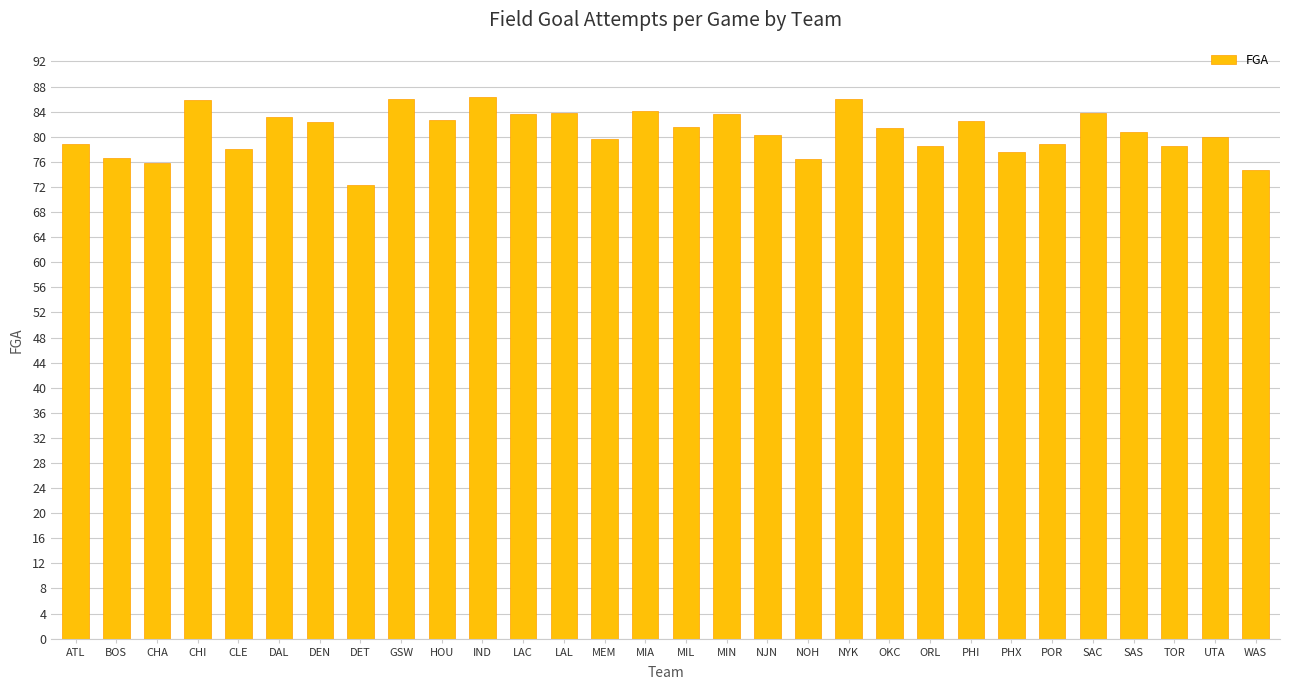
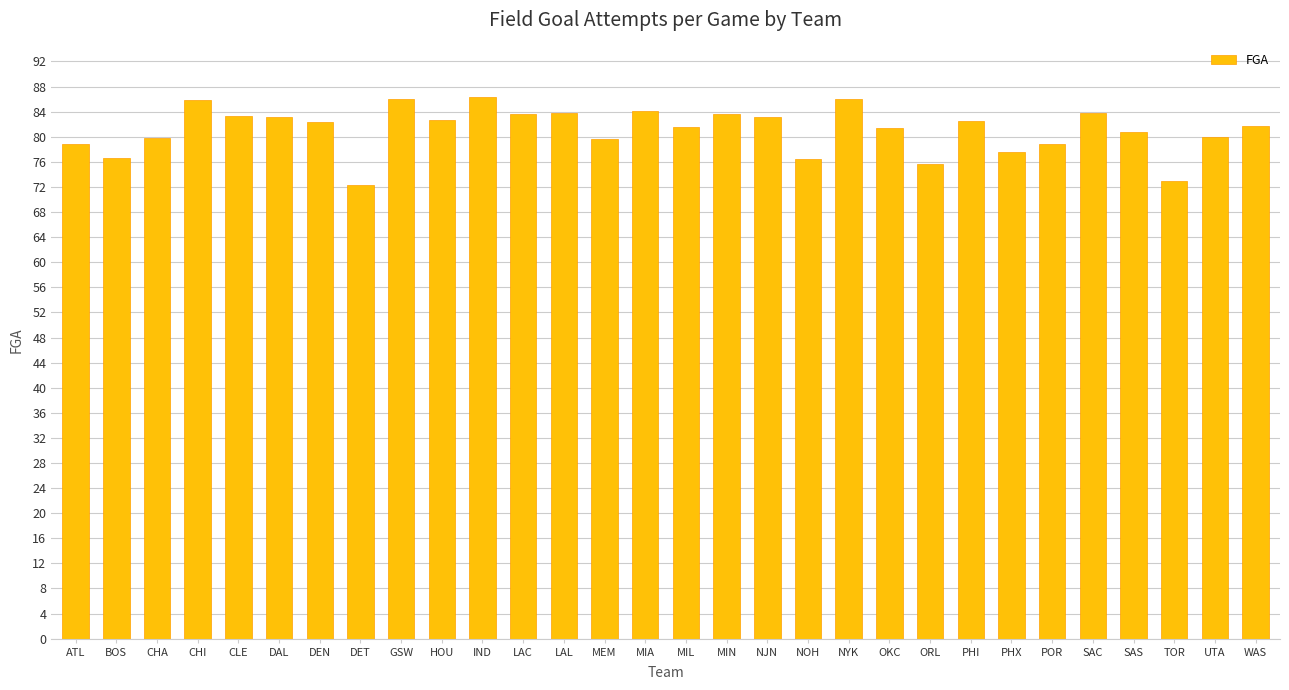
CHA: 76 -> 80
CLE: 78 -> 83
NJN: 80 -> 83
ORL: 79 -> 76
TOR: 79 -> 73
WAS: 75 -> 82
